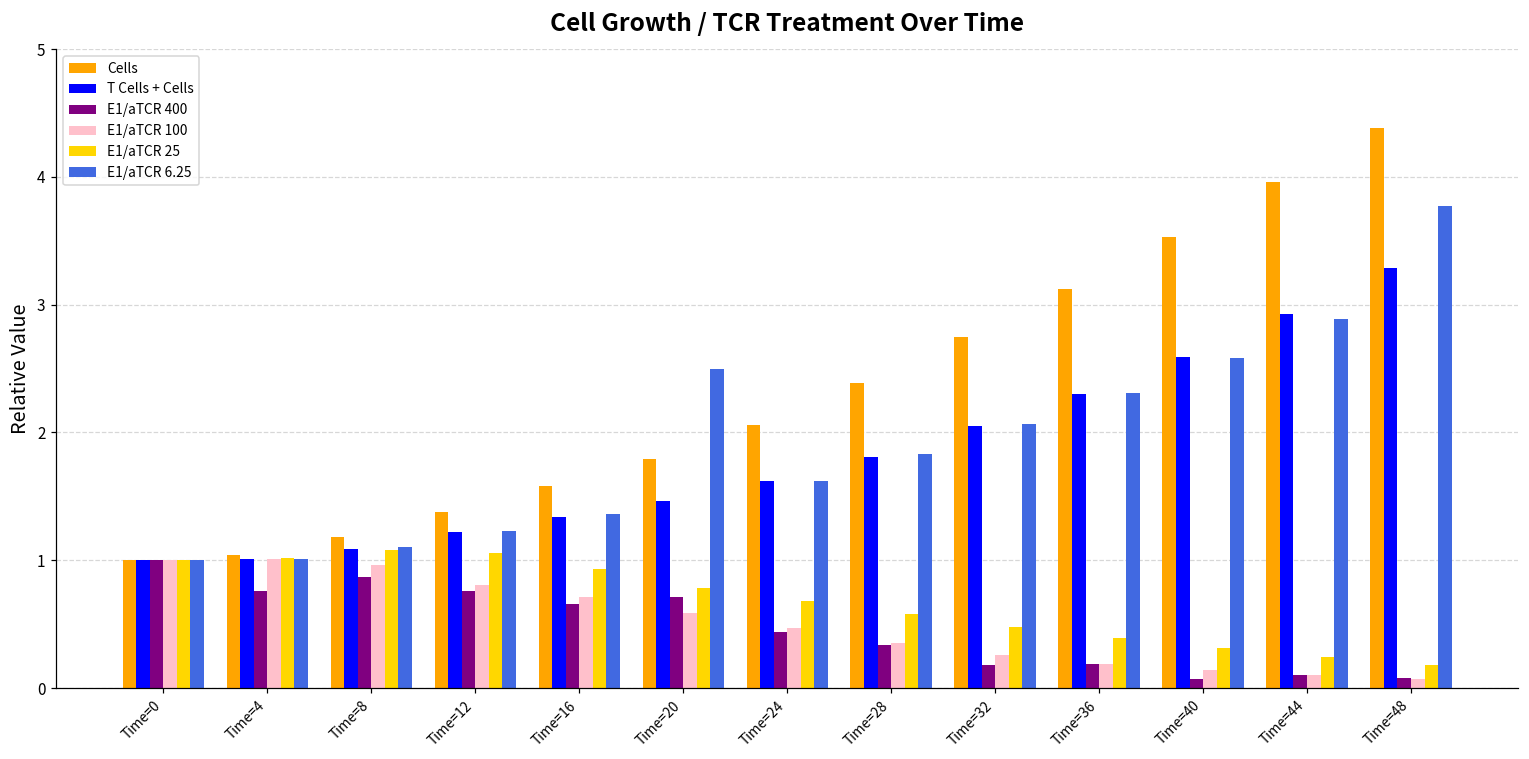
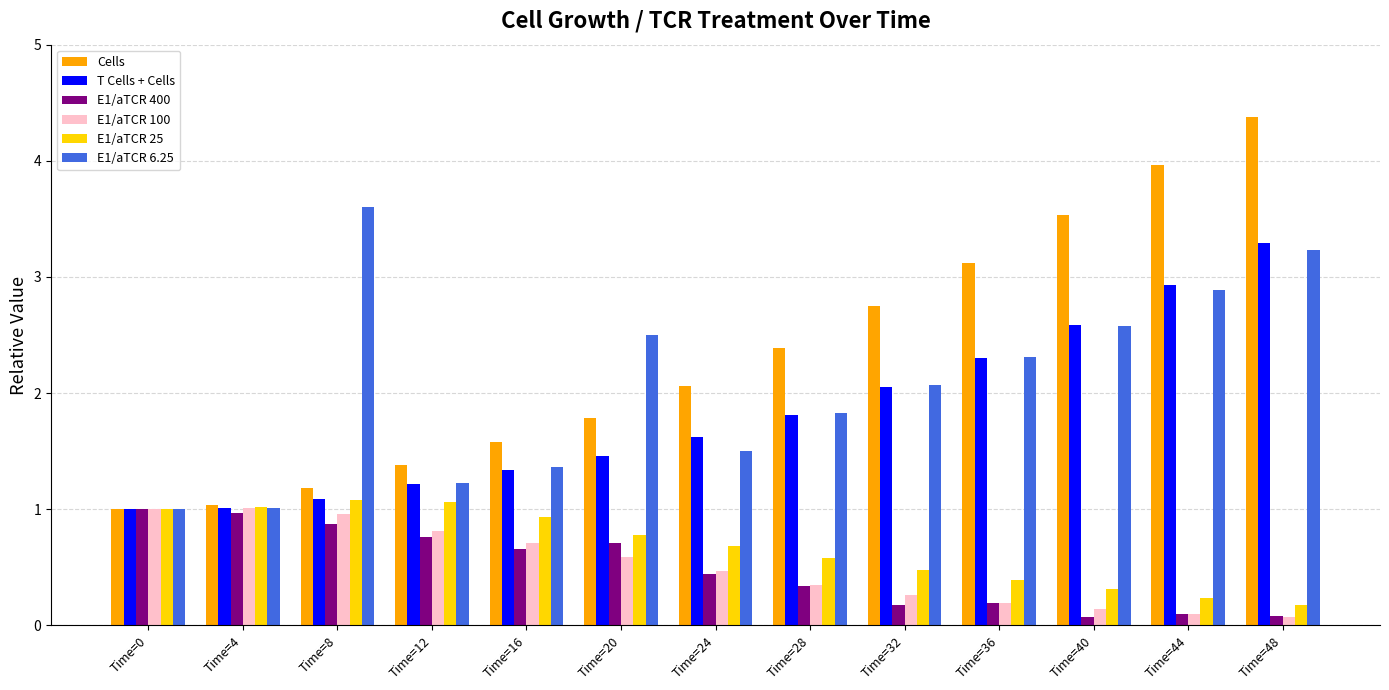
E1/aTCR 400, Time=4: 0.76 -> 0.97
E1/aTCR 6.25, Time=8: 1.1 -> 3.6
E1/aTCR 6.25, Time=24: 1.62 -> 1.50
E1/aTCR 6.25, Time=48: 3.77 -> 3.23
